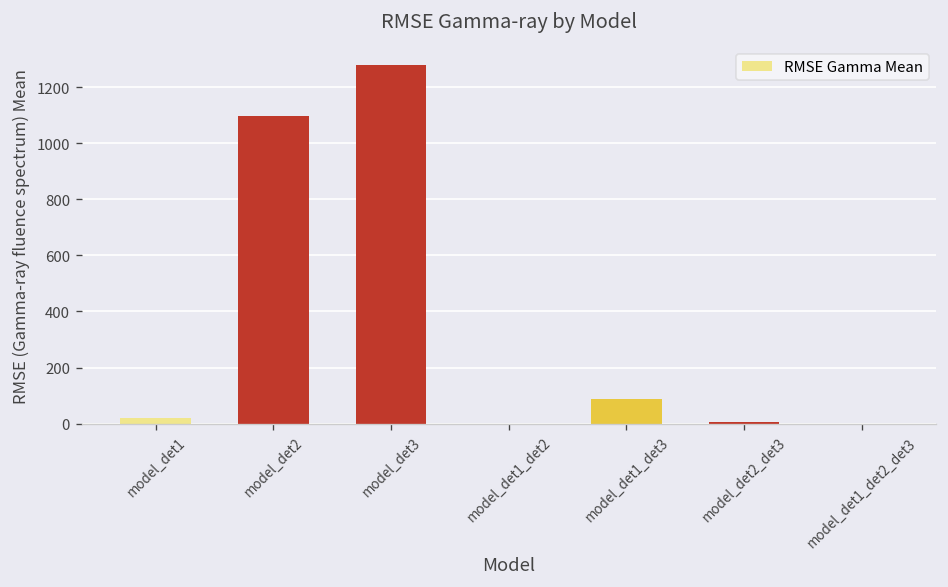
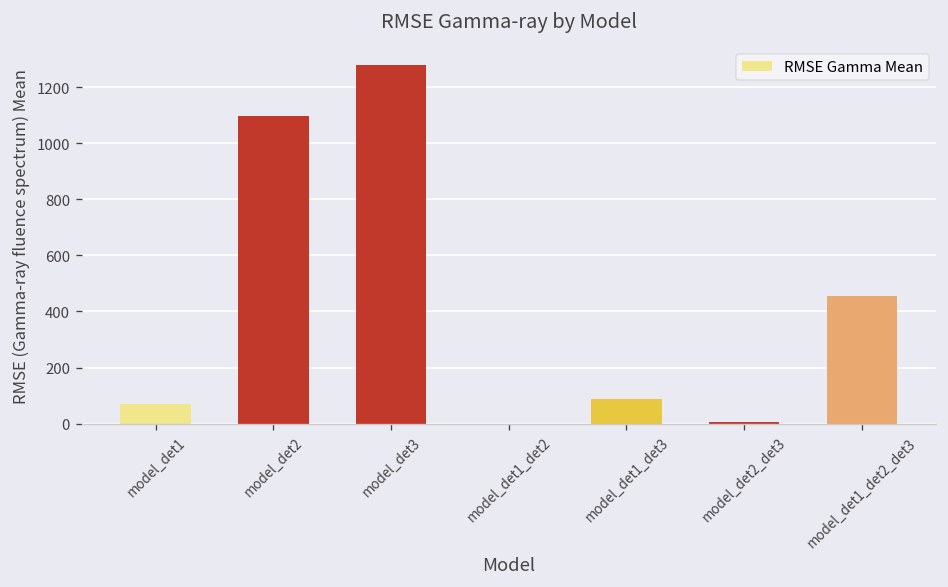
model_det1: 20 -> 70
model_det1_det2_det3: 0 -> 460
